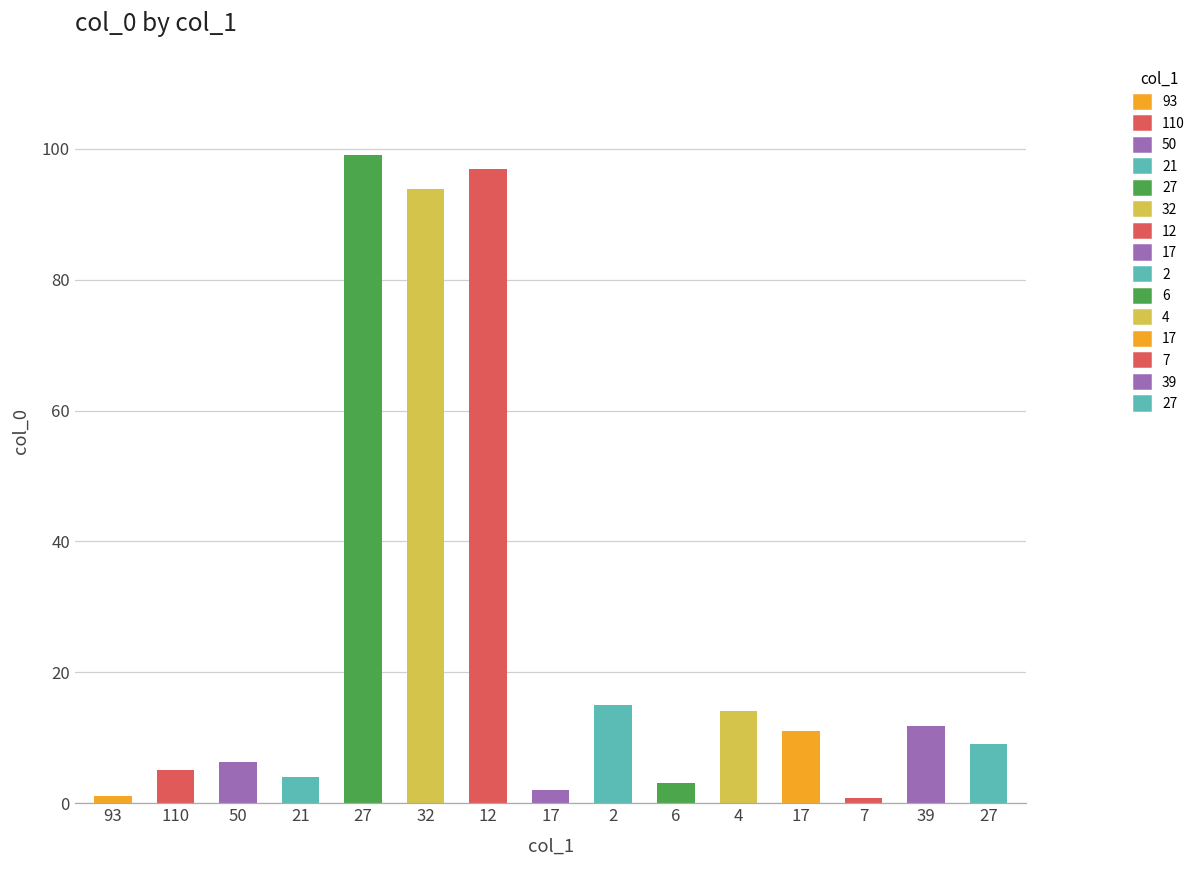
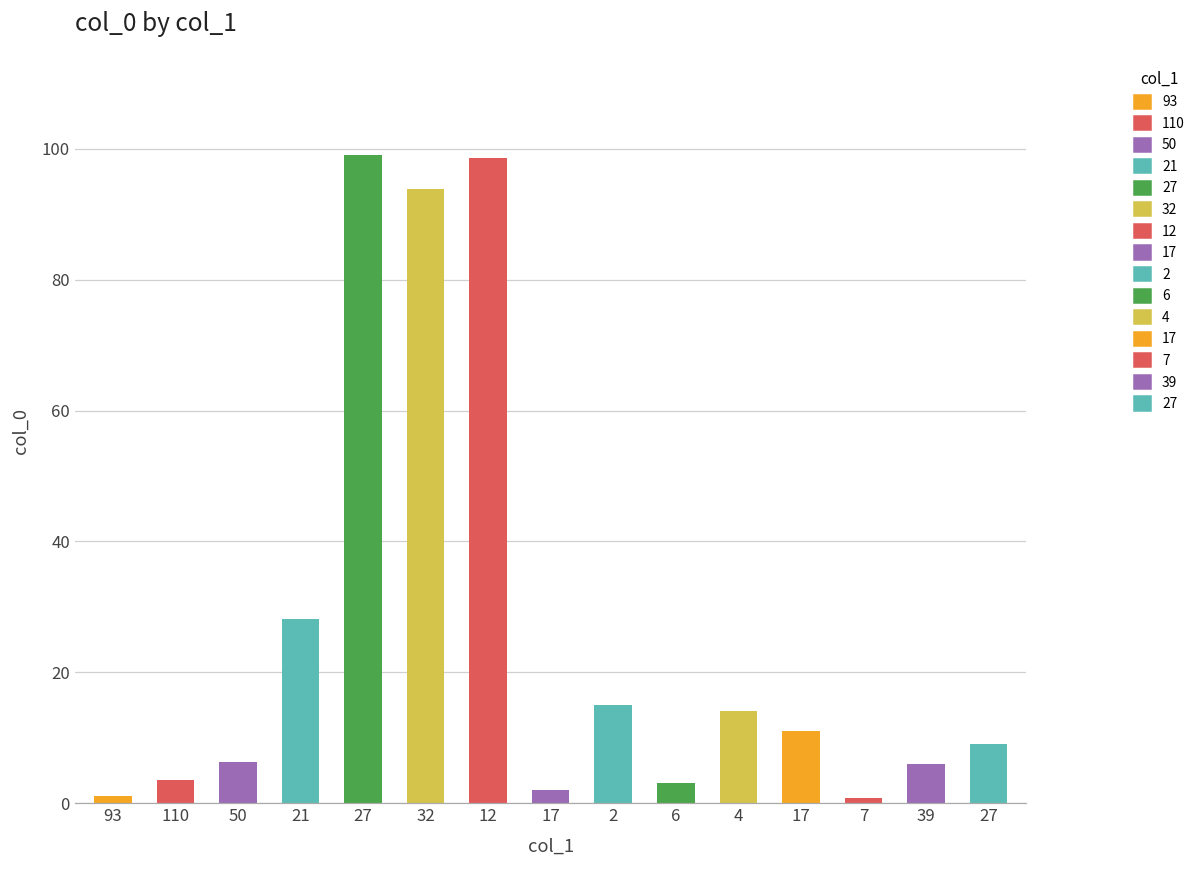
110: 5 -> 4
21: 4 -> 28
12: 97 -> 99
39: 12 -> 6
